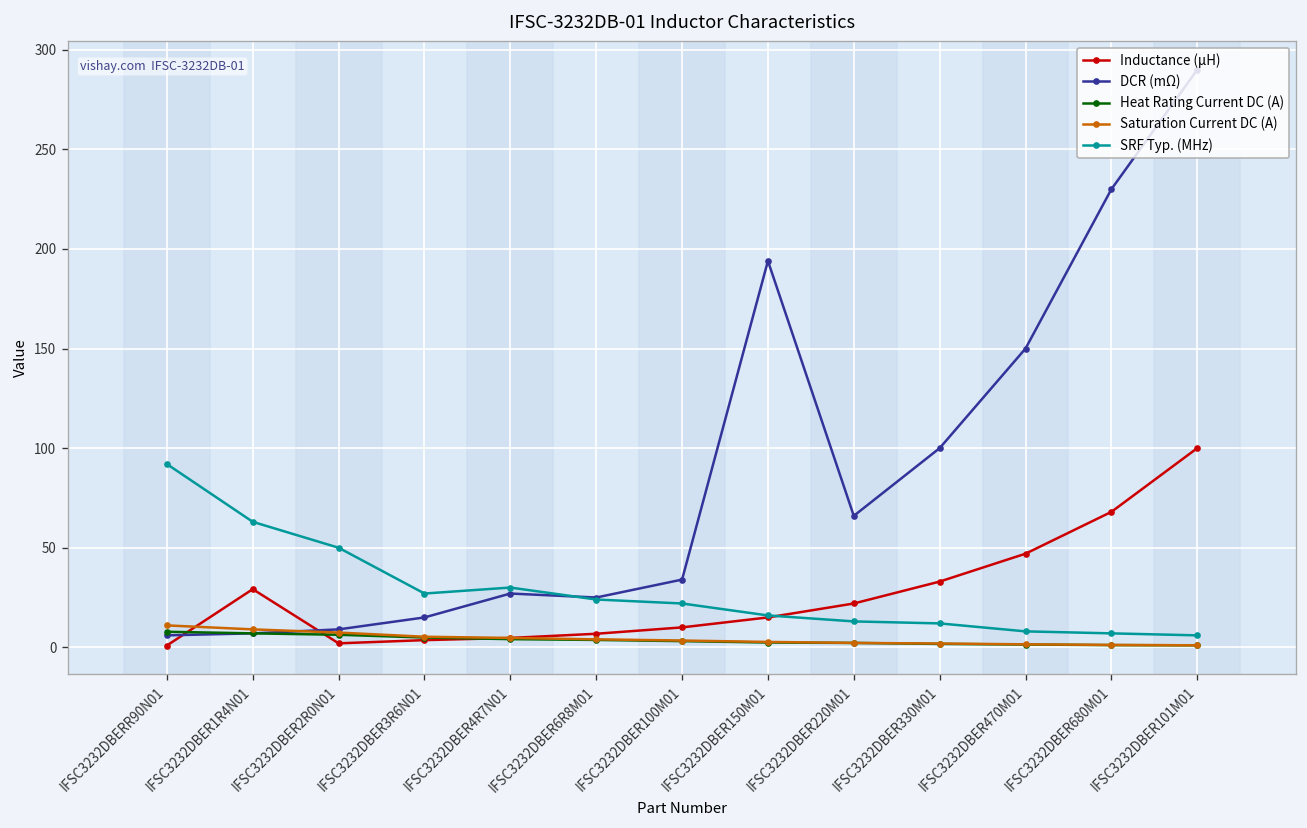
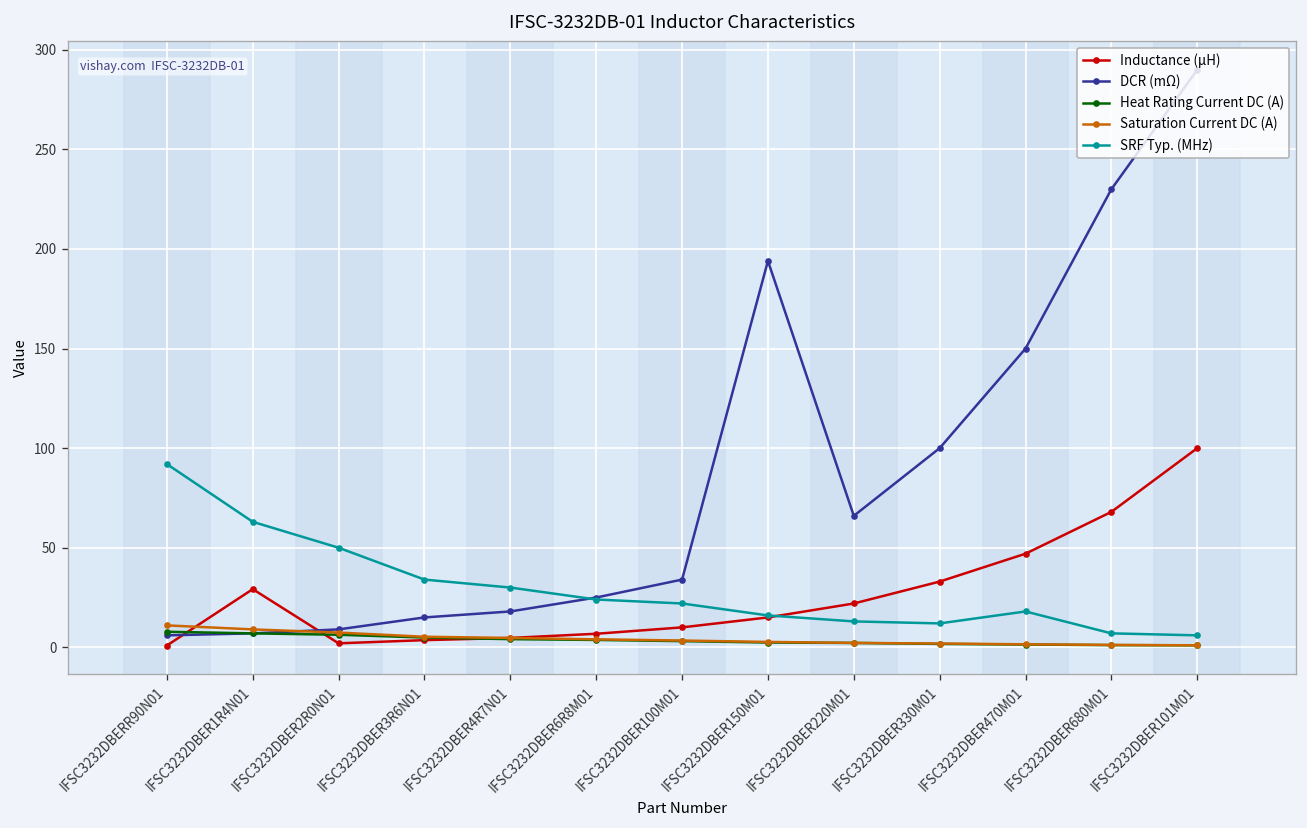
SRF Typ. (MHz), IFSC3232DBER3R6N01: 27 -> 34
DCR (mΩ), IFSC3232DBER4R7N01: 27 -> 18
SRF Typ. (MHz), IFSC3232DBER470M01: 8 -> 18
